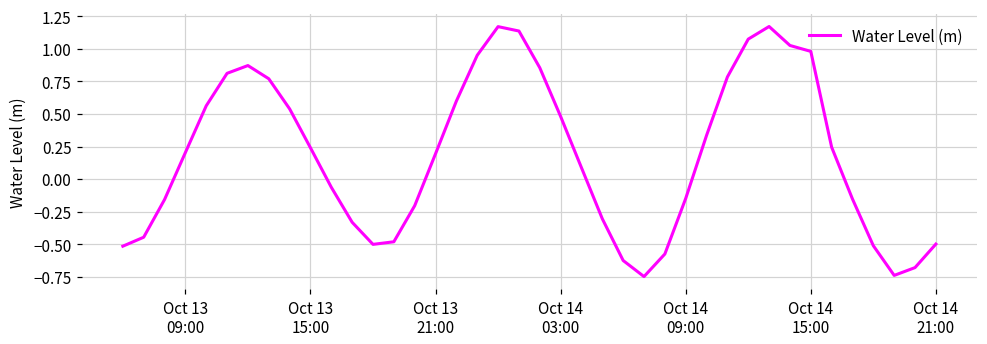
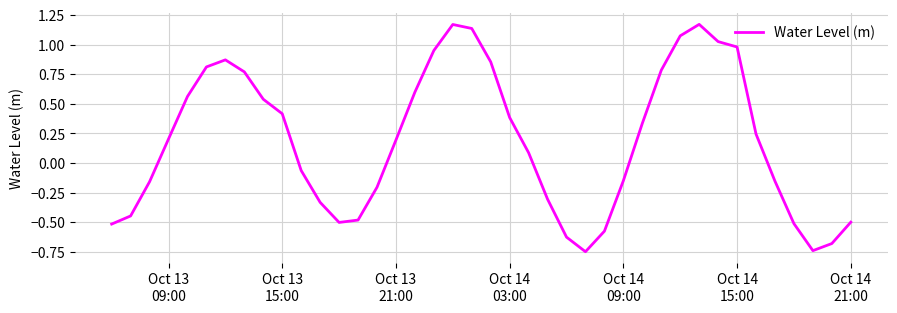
Oct 13 15:00: 0.24 -> 0.42
Oct 14 03:00: 0.48 -> 0.38
